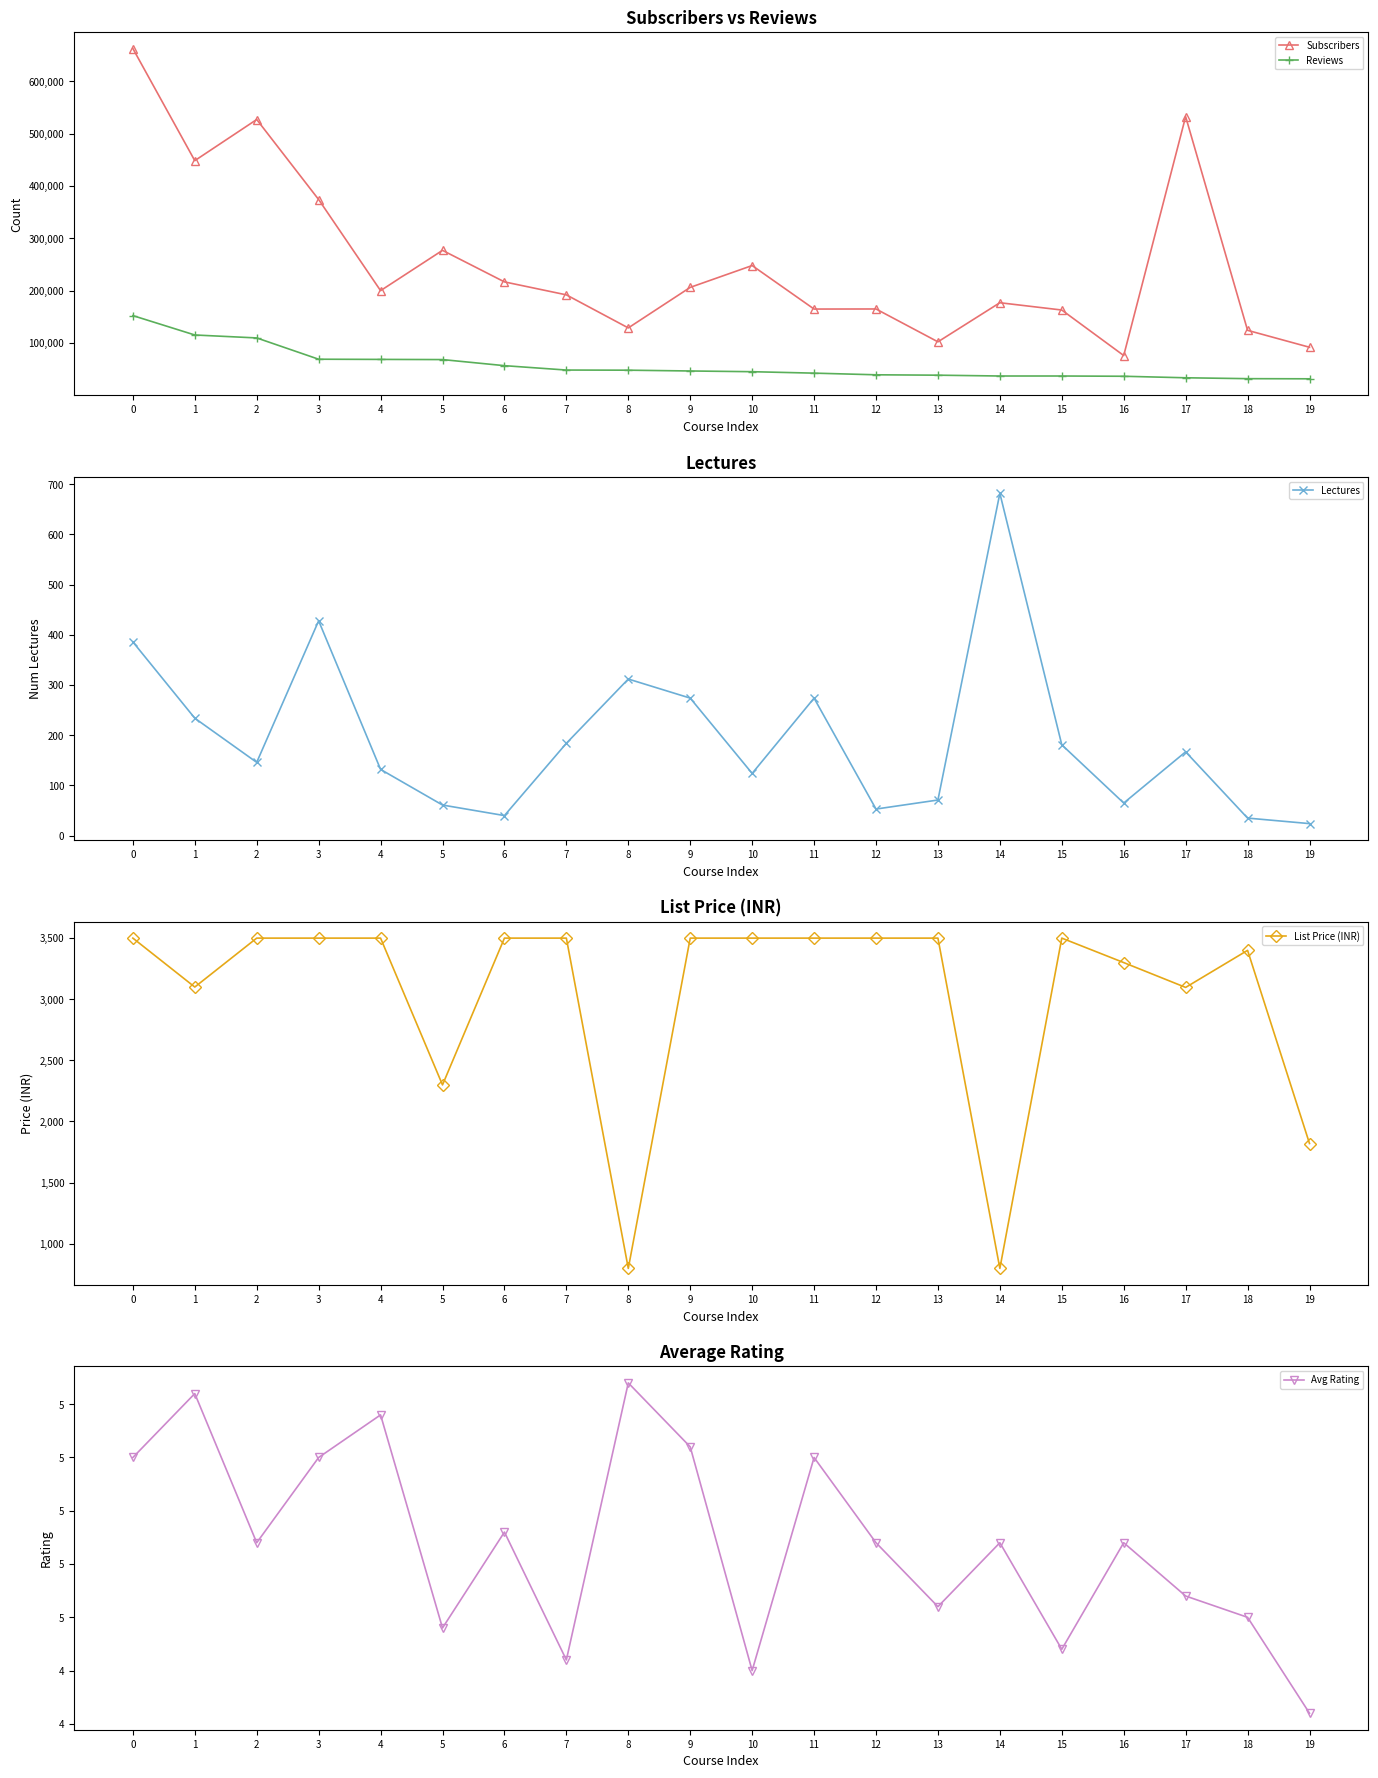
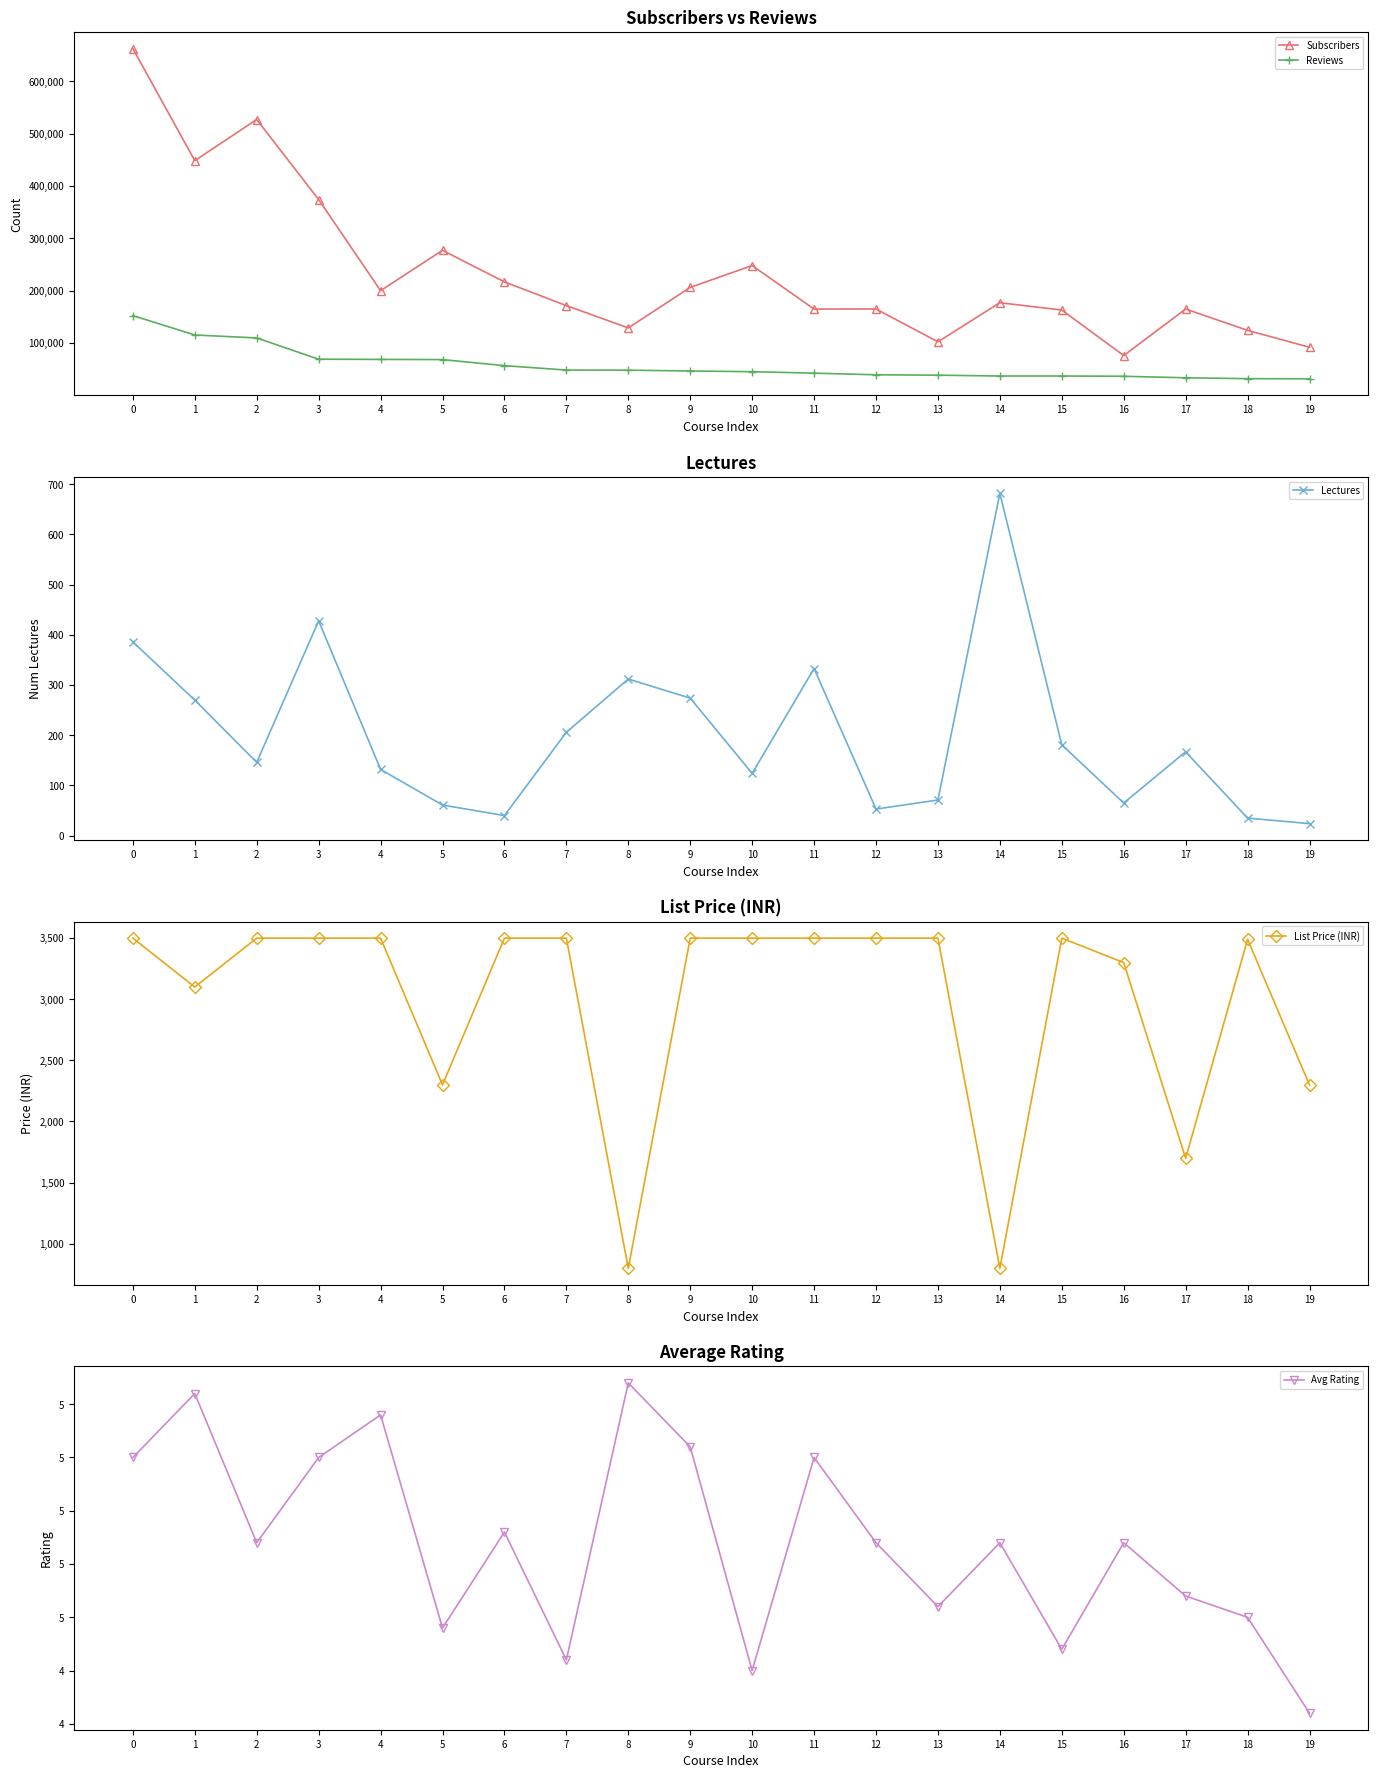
Subscribers vs Reviews, Subscribers, 7: 190,000 -> 170,000
Subscribers vs Reviews, Subscribers, 17: 530,000 -> 160,000
Lectures, 1: 230 -> 270
Lectures, 7: 180 -> 210
Lectures, 11: 270 -> 330
List Price (INR), 17: 3,100 -> 1,700
List Price (INR), 18: 3,400 -> 3,490
List Price (INR), 19: 1,820 -> 2,300
